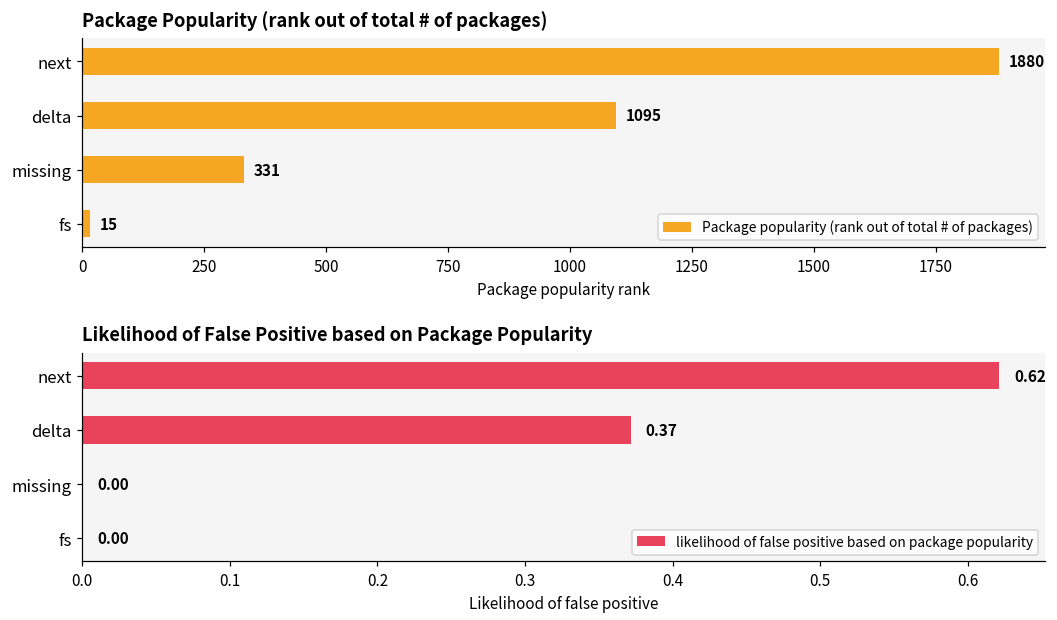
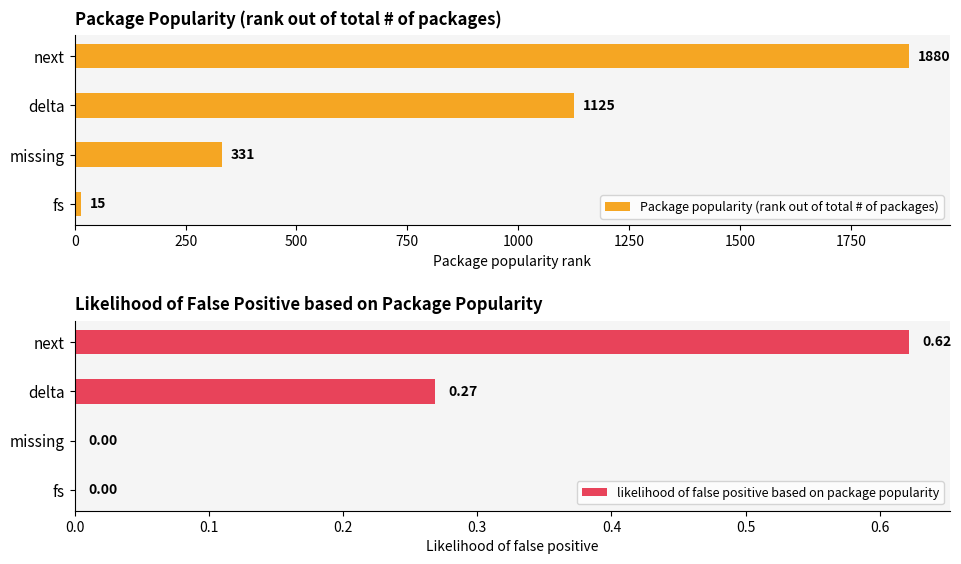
Package Popularity (rank out of total # of packages), delta: 1095 -> 1125
Likelihood of False Positive based on Package Popularity, delta: 0.37 -> 0.27
